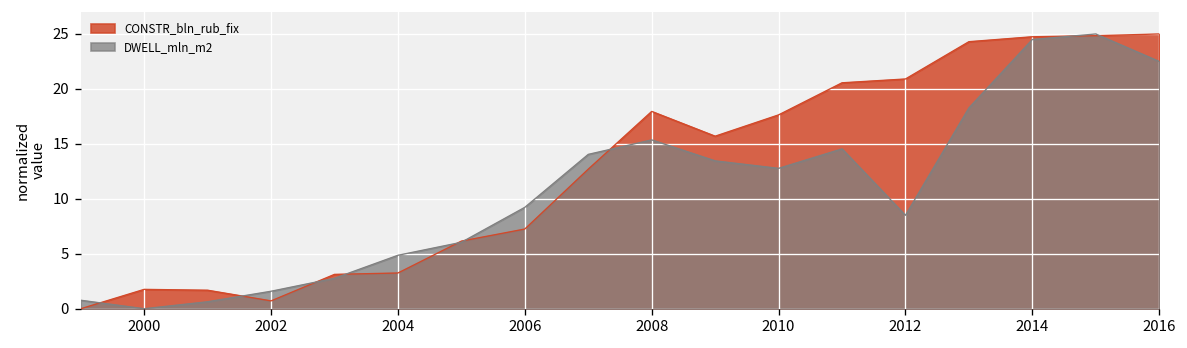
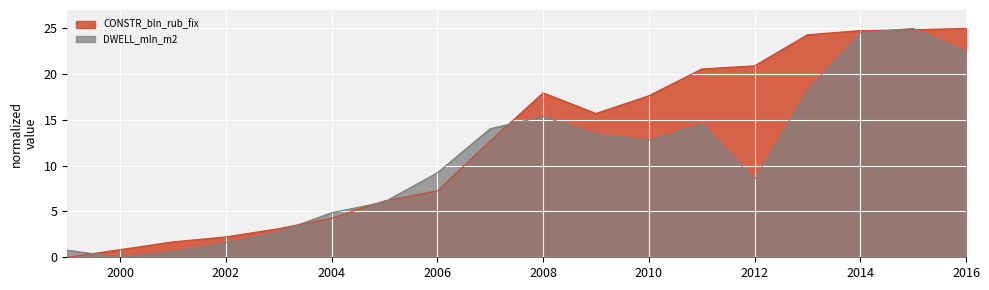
CONSTR_bln_rub_fix, 2000: 2 -> 1
CONSTR_bln_rub_fix, 2002: 1 -> 2
CONSTR_bln_rub_fix, 2004: 3 -> 4
